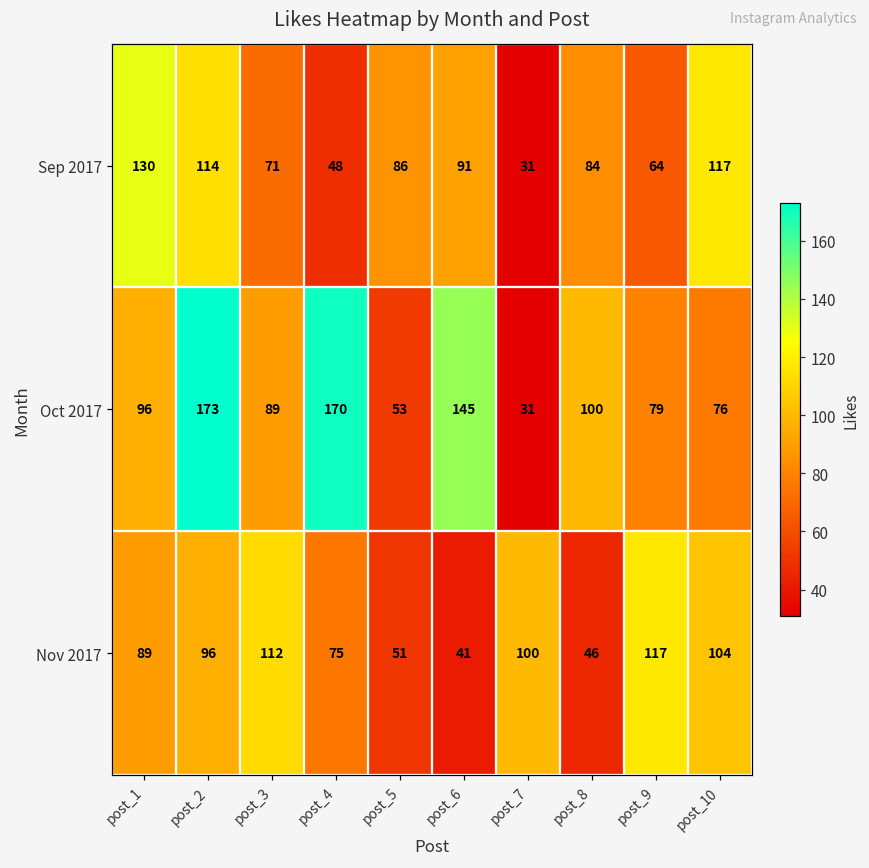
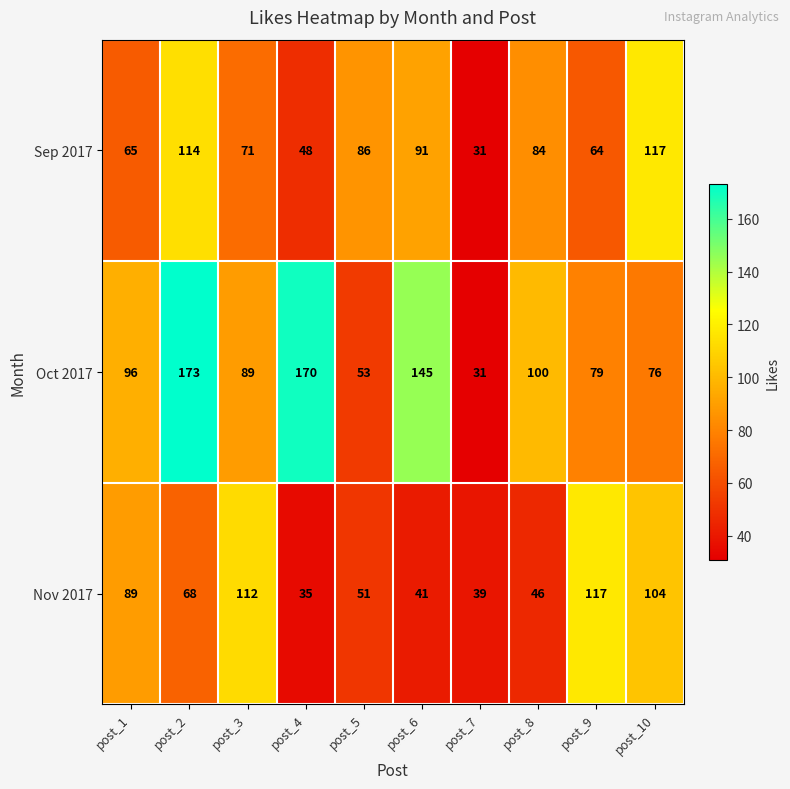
Sep 2017, post_1: 130 -> 65
Nov 2017, post_2: 96 -> 68
Nov 2017, post_4: 75 -> 35
Nov 2017, post_7: 100 -> 39
